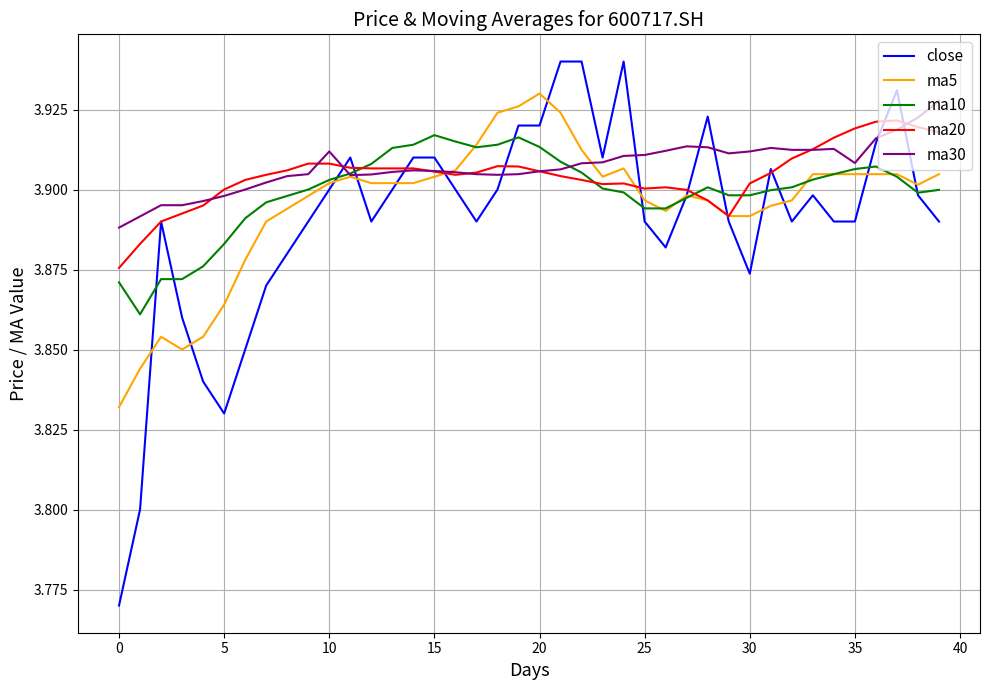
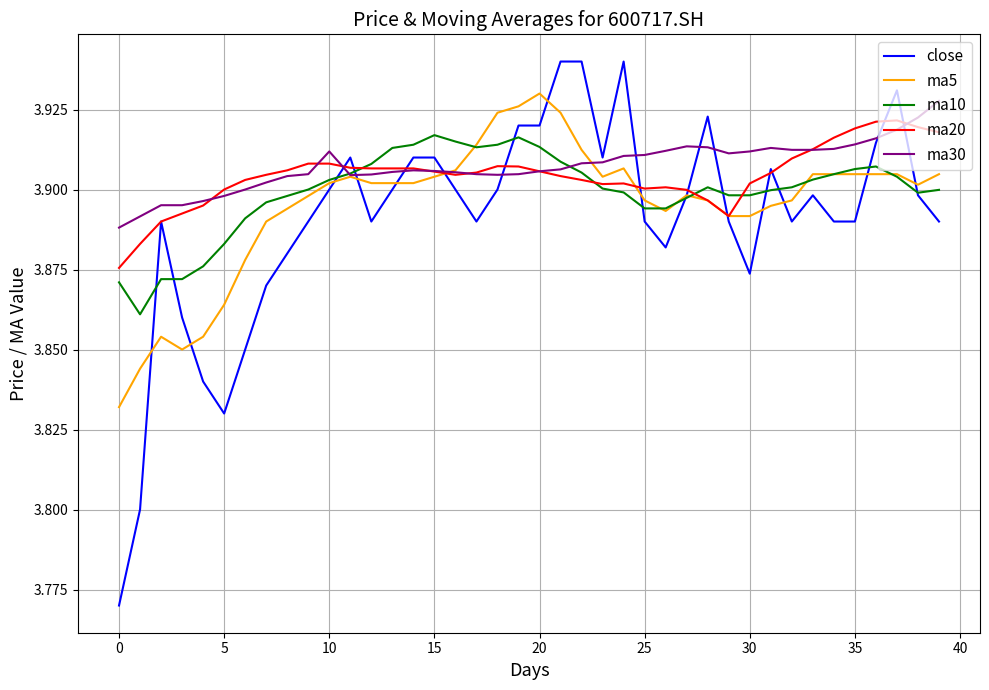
ma30, 35: 3.908 -> 3.914
